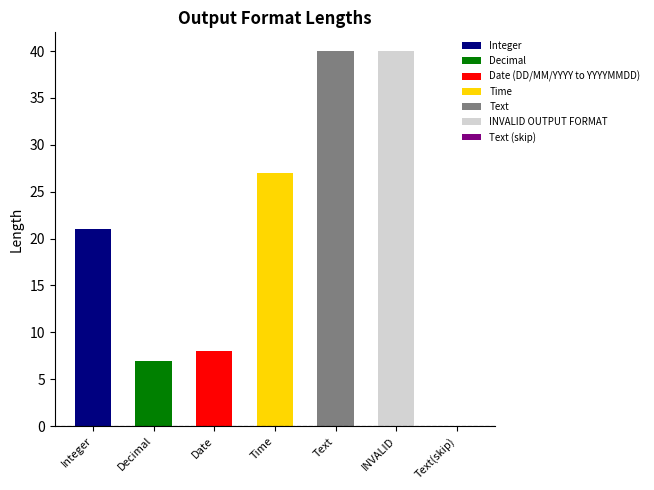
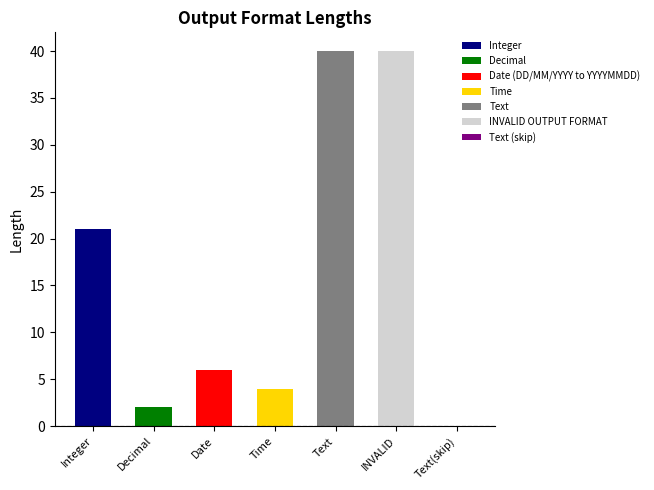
Decimal, Decimal: 7 -> 2
Date (DD/MM/YYYY to YYYYMMDD), Date: 8 -> 6
Time, Time: 27 -> 4
